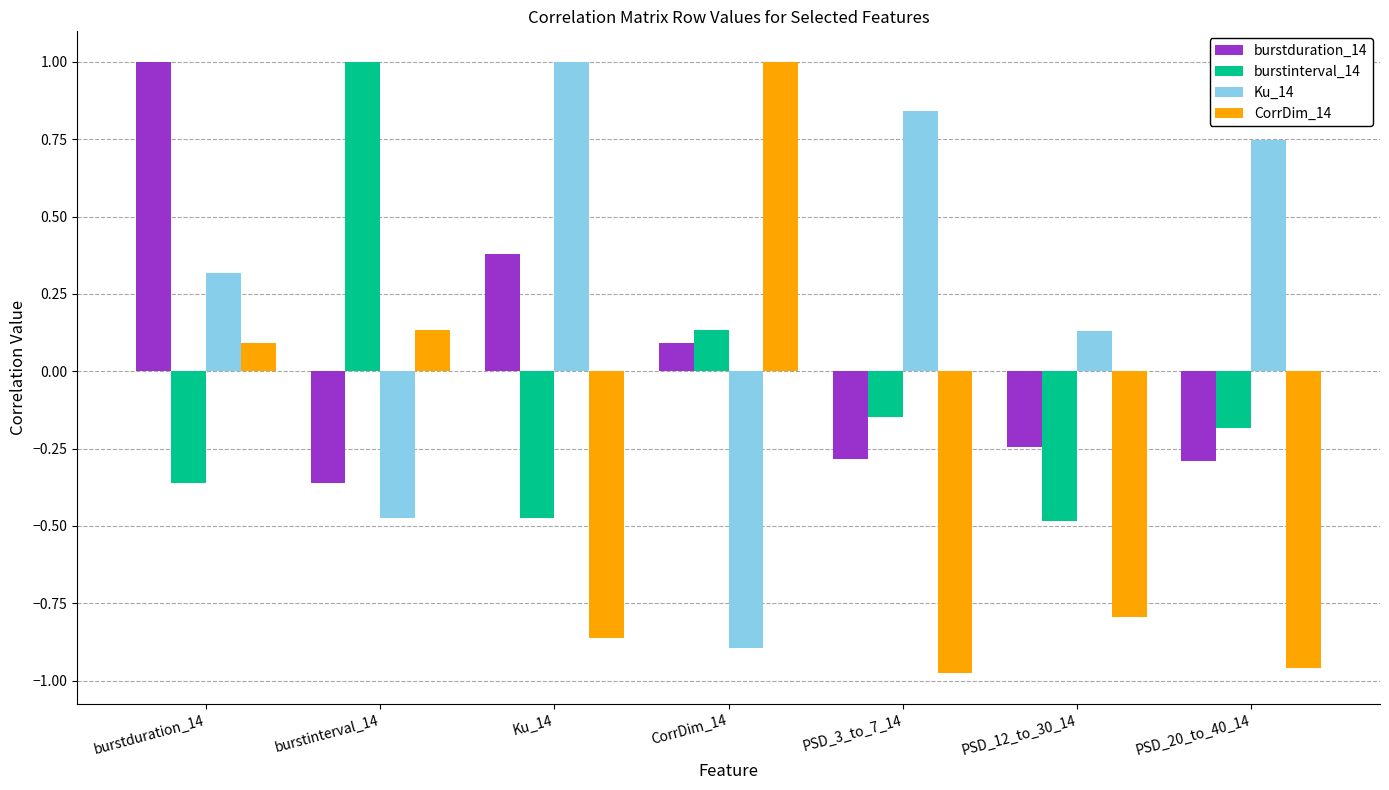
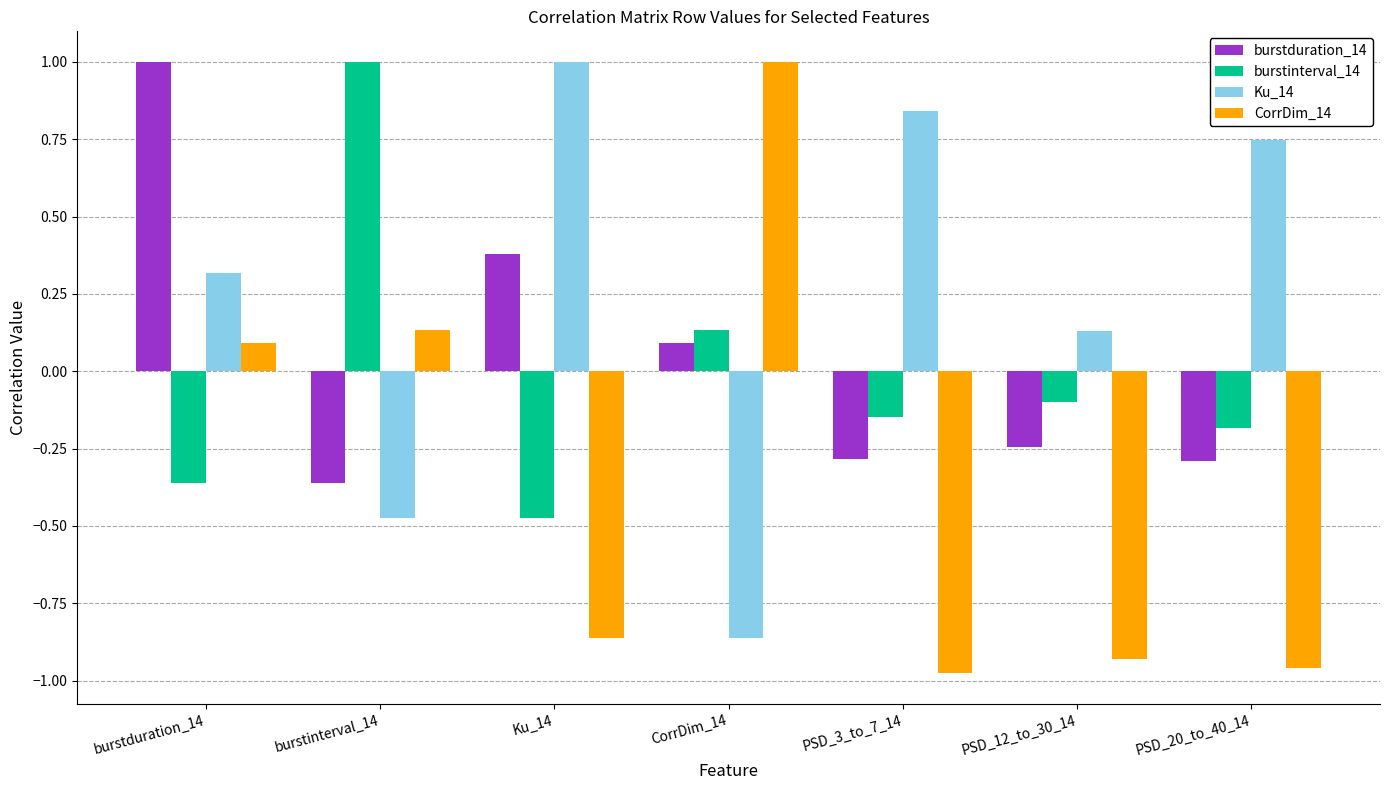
Ku_14, CorrDim_14: -0.89 -> -0.86
burstinterval_14, PSD_12_to_30_14: -0.48 -> -0.10
CorrDim_14, PSD_12_to_30_14: -0.79 -> -0.93
